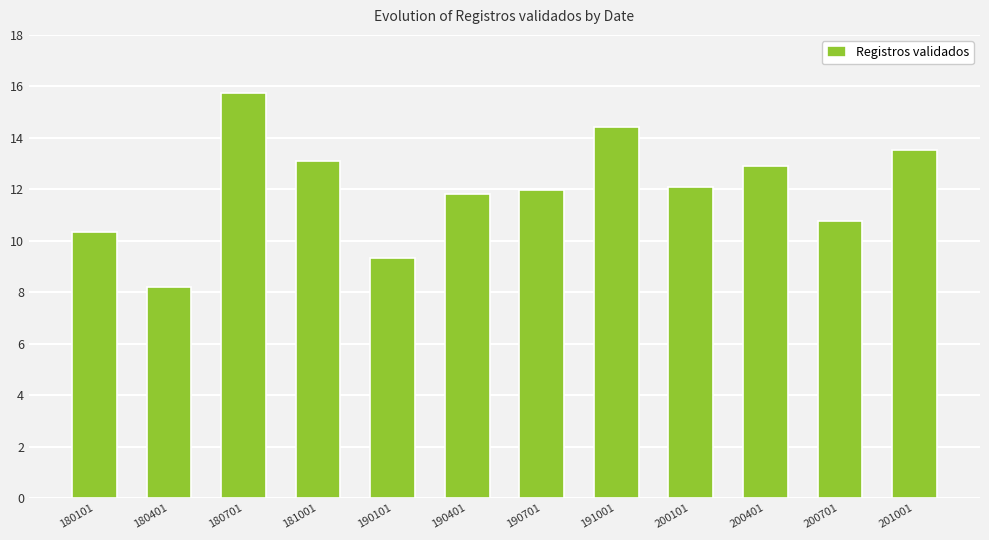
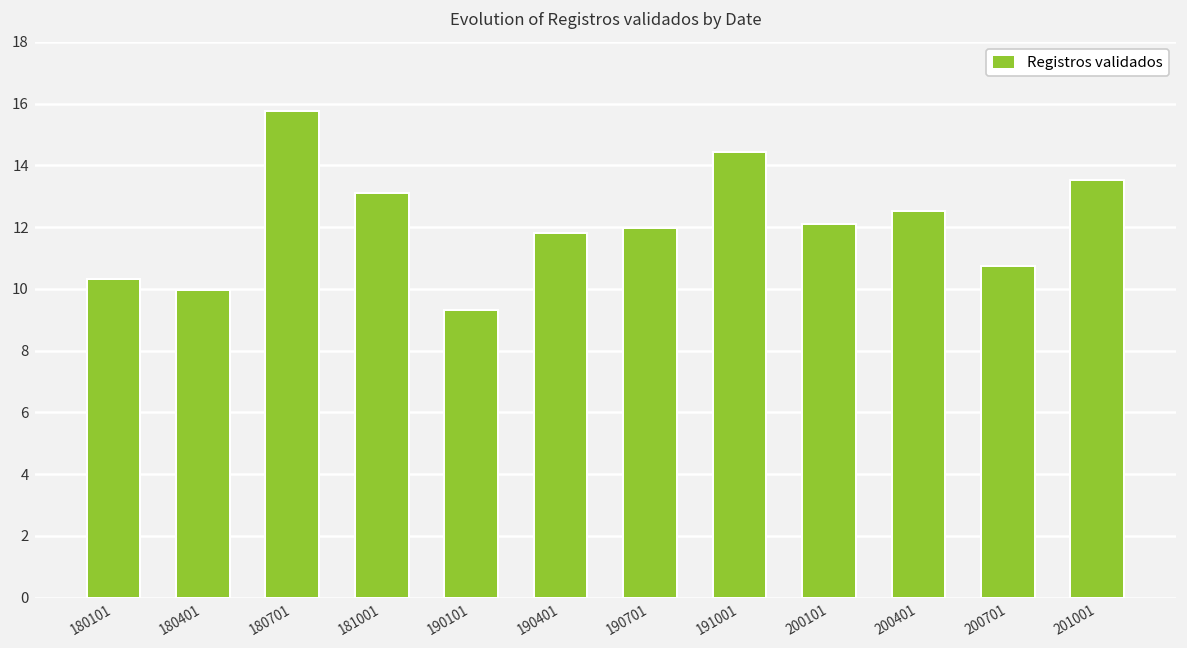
180401: 8.2 -> 10.0
200401: 12.9 -> 12.5
